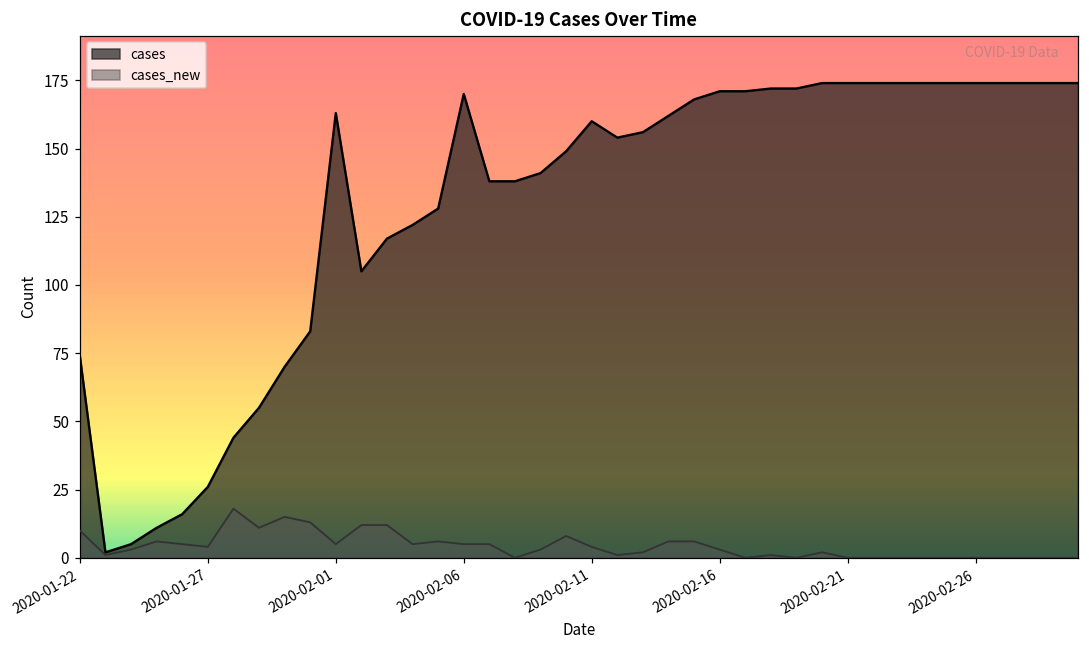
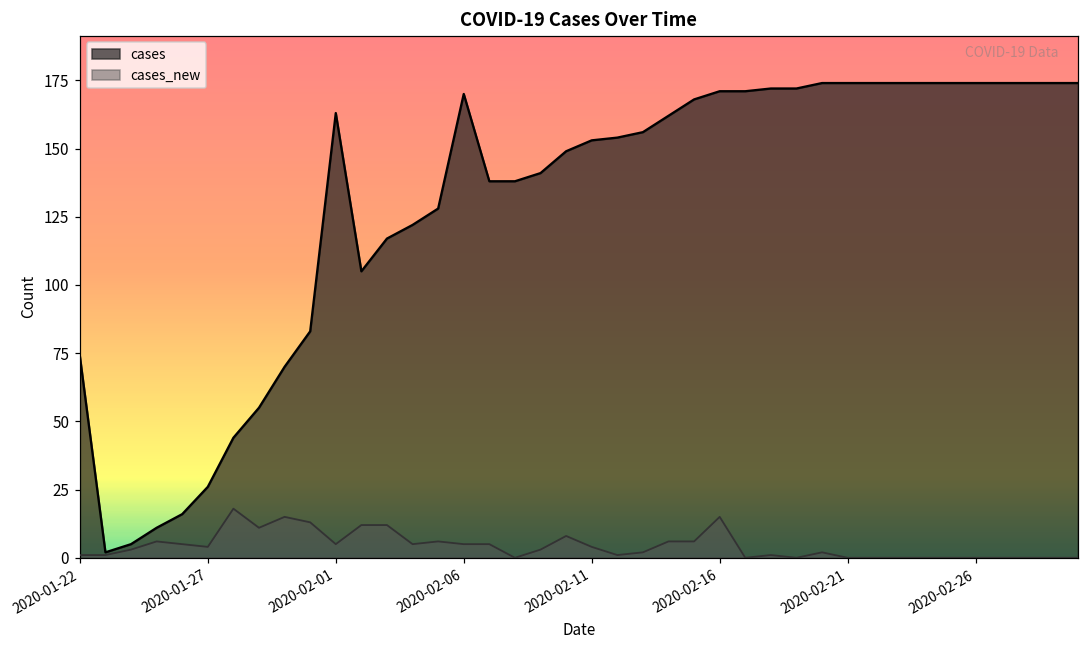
cases_new, 2020-01-22: 10 -> 1
cases, 2020-02-11: 160 -> 153
cases_new, 2020-02-16: 3 -> 15
